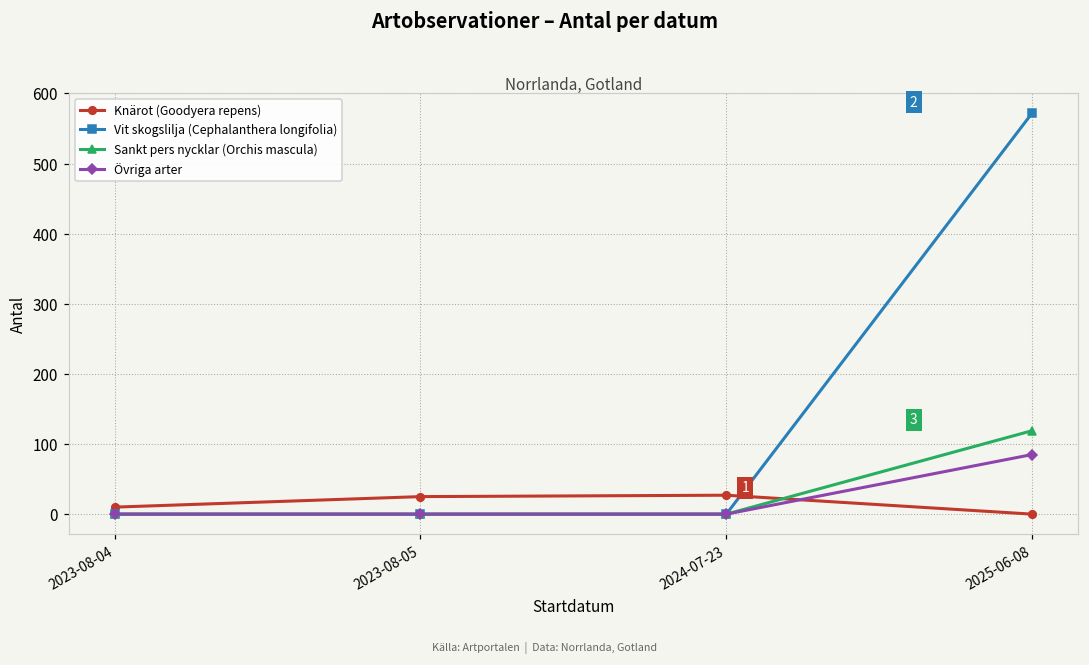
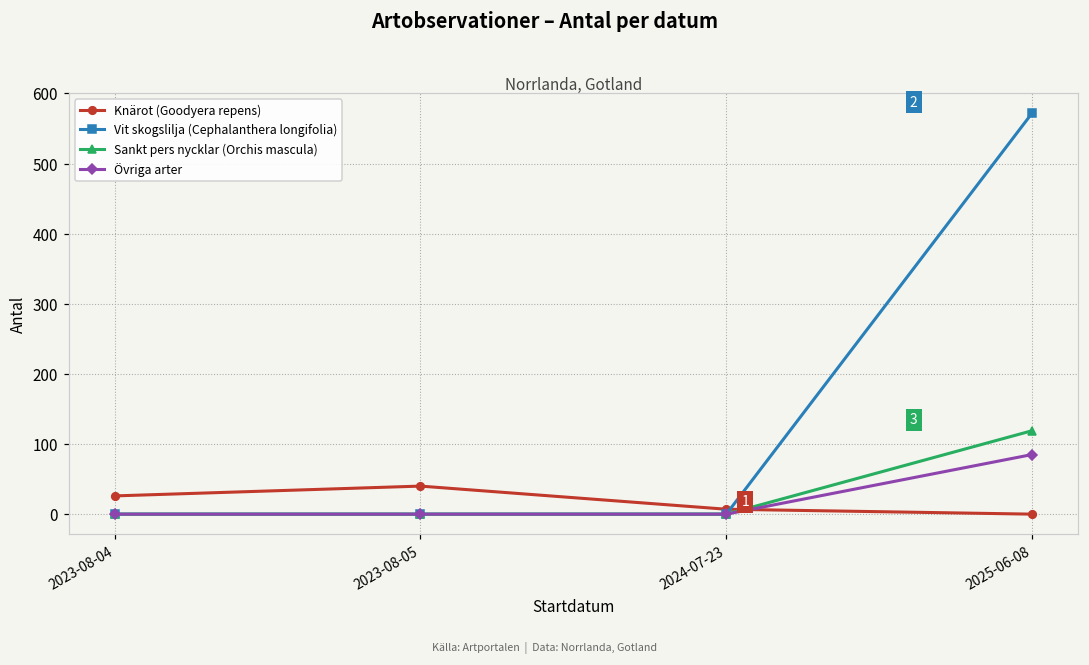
Knärot (Goodyera repens), 2023-08-04: 10 -> 30
Knärot (Goodyera repens), 2023-08-05: 30 -> 40
Knärot (Goodyera repens), 2024-07-23: 30 -> 10
